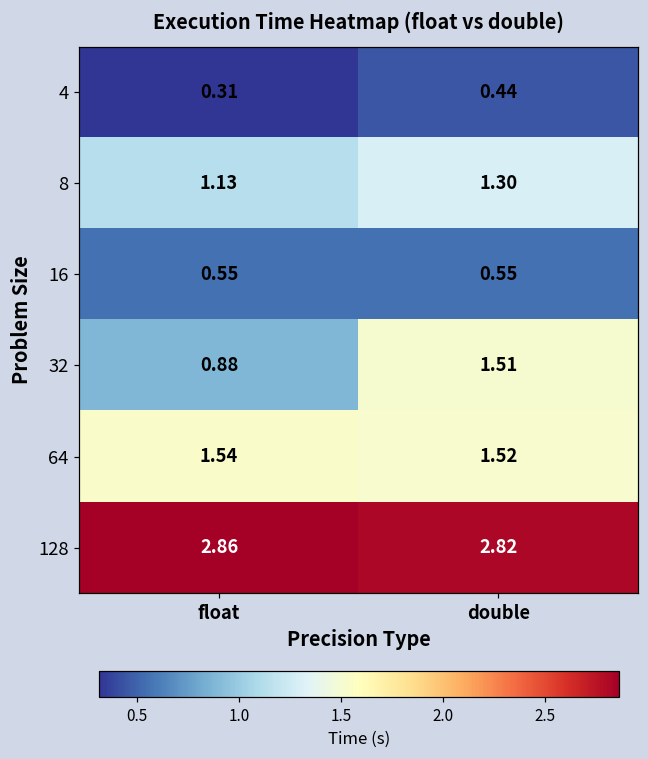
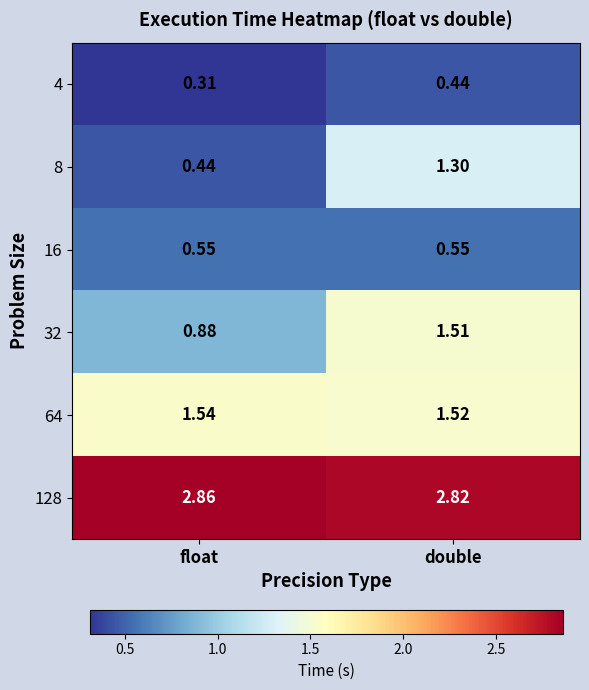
8, float: 1.13 -> 0.44
